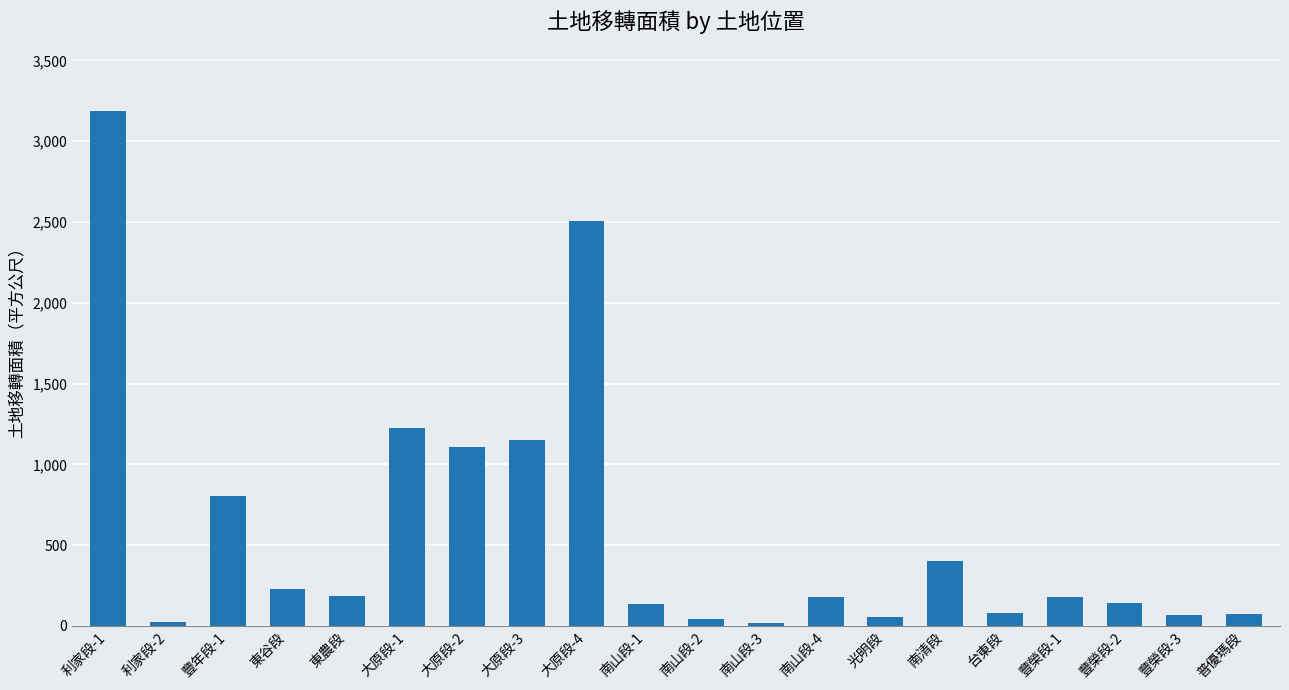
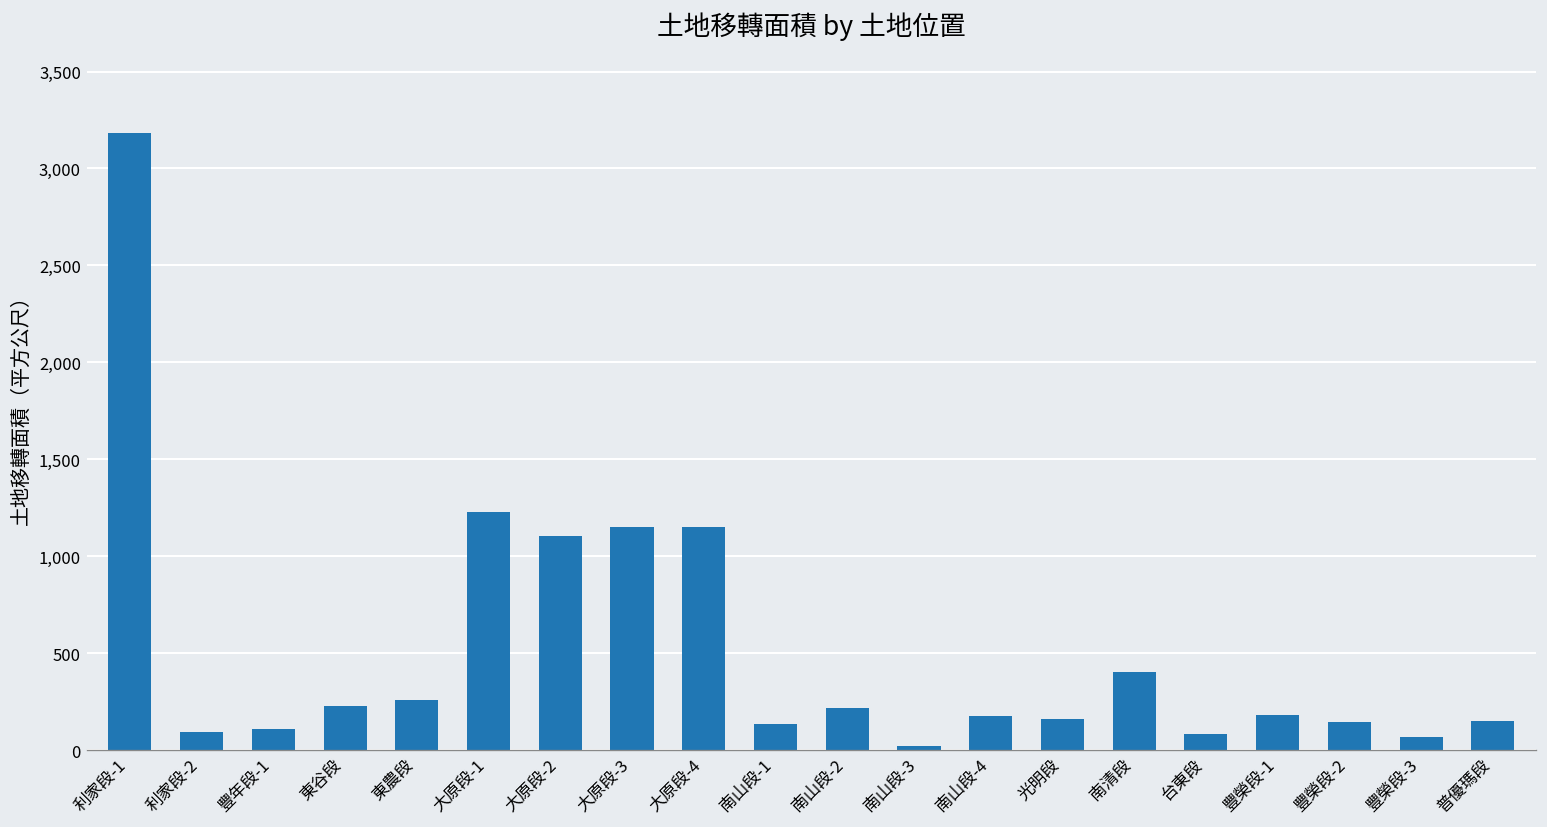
利家段-2: 30 -> 100
豐年段-1: 810 -> 110
東農段: 190 -> 260
大原段-4: 2,500 -> 1,150
南山段-2: 40 -> 220
光明段: 60 -> 160
普優瑪段: 70 -> 150
